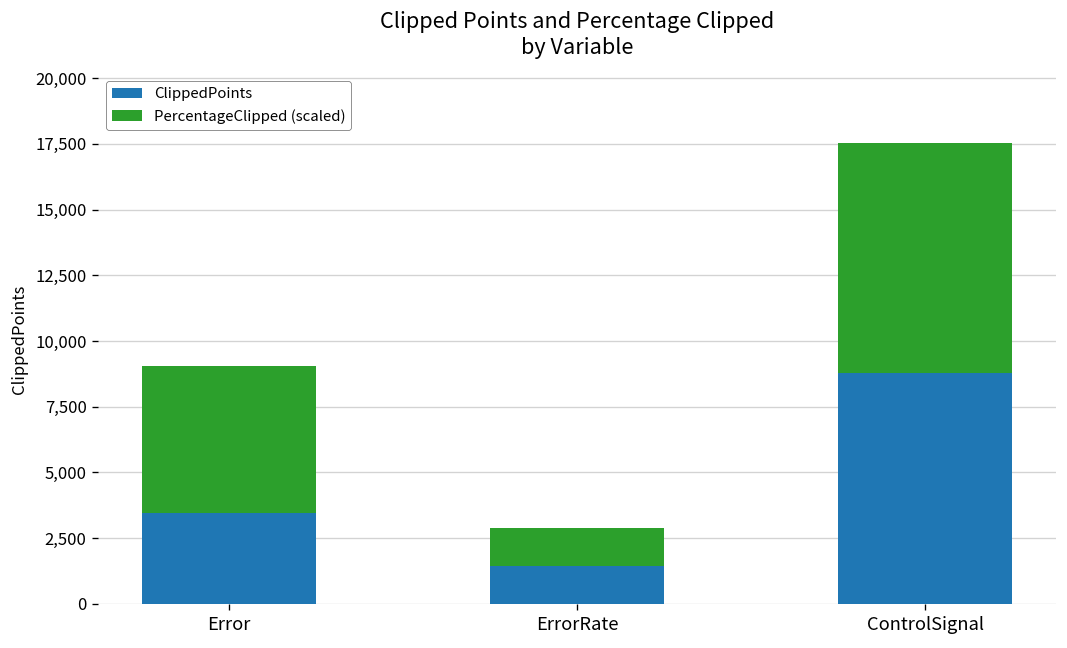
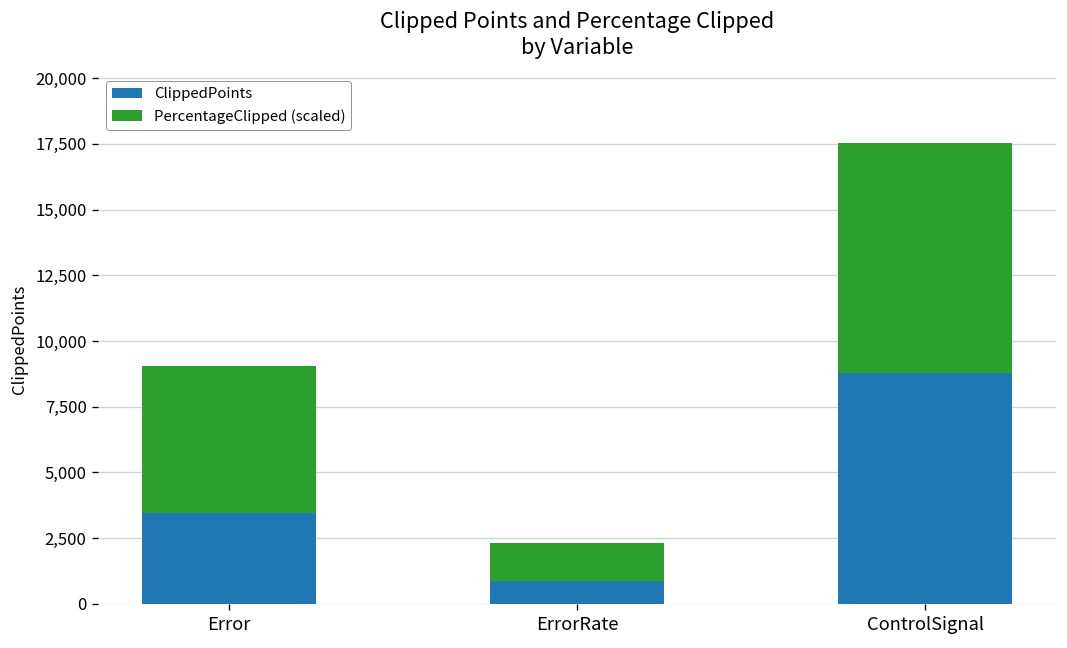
ClippedPoints, ErrorRate: 1,400 -> 900
